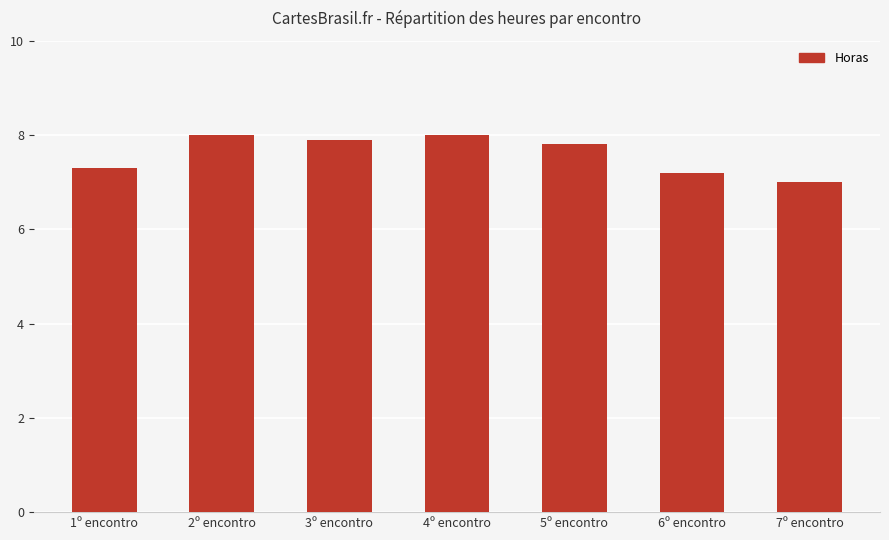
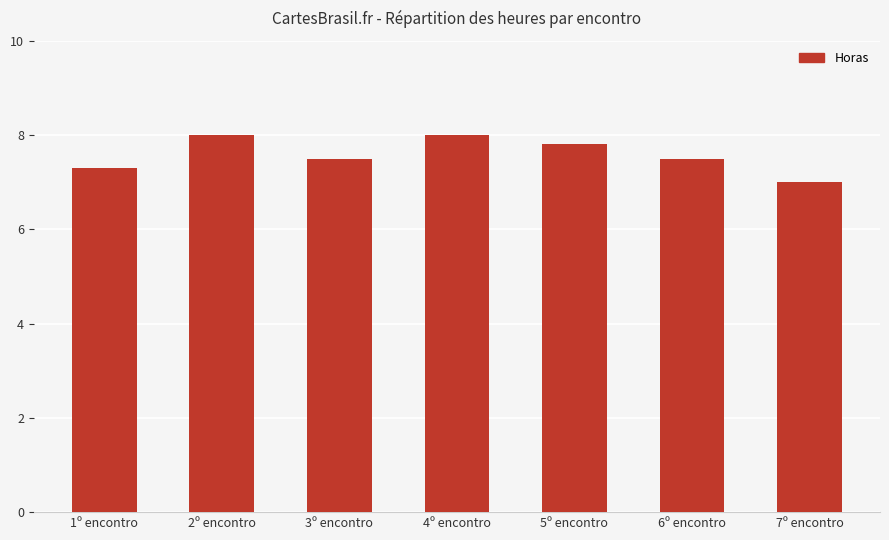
3º encontro: 7.9 -> 7.5
6º encontro: 7.2 -> 7.5
